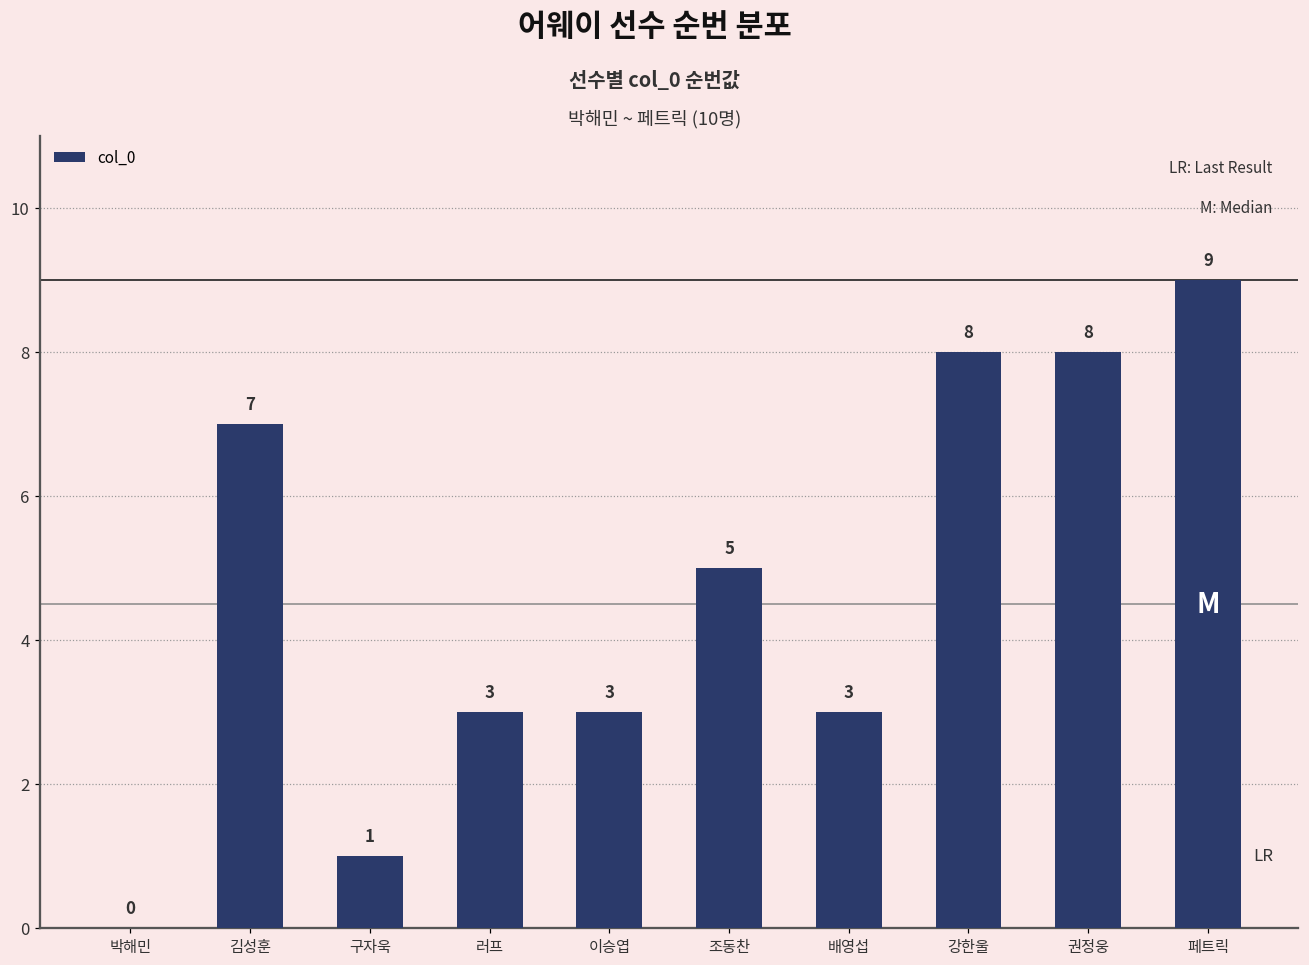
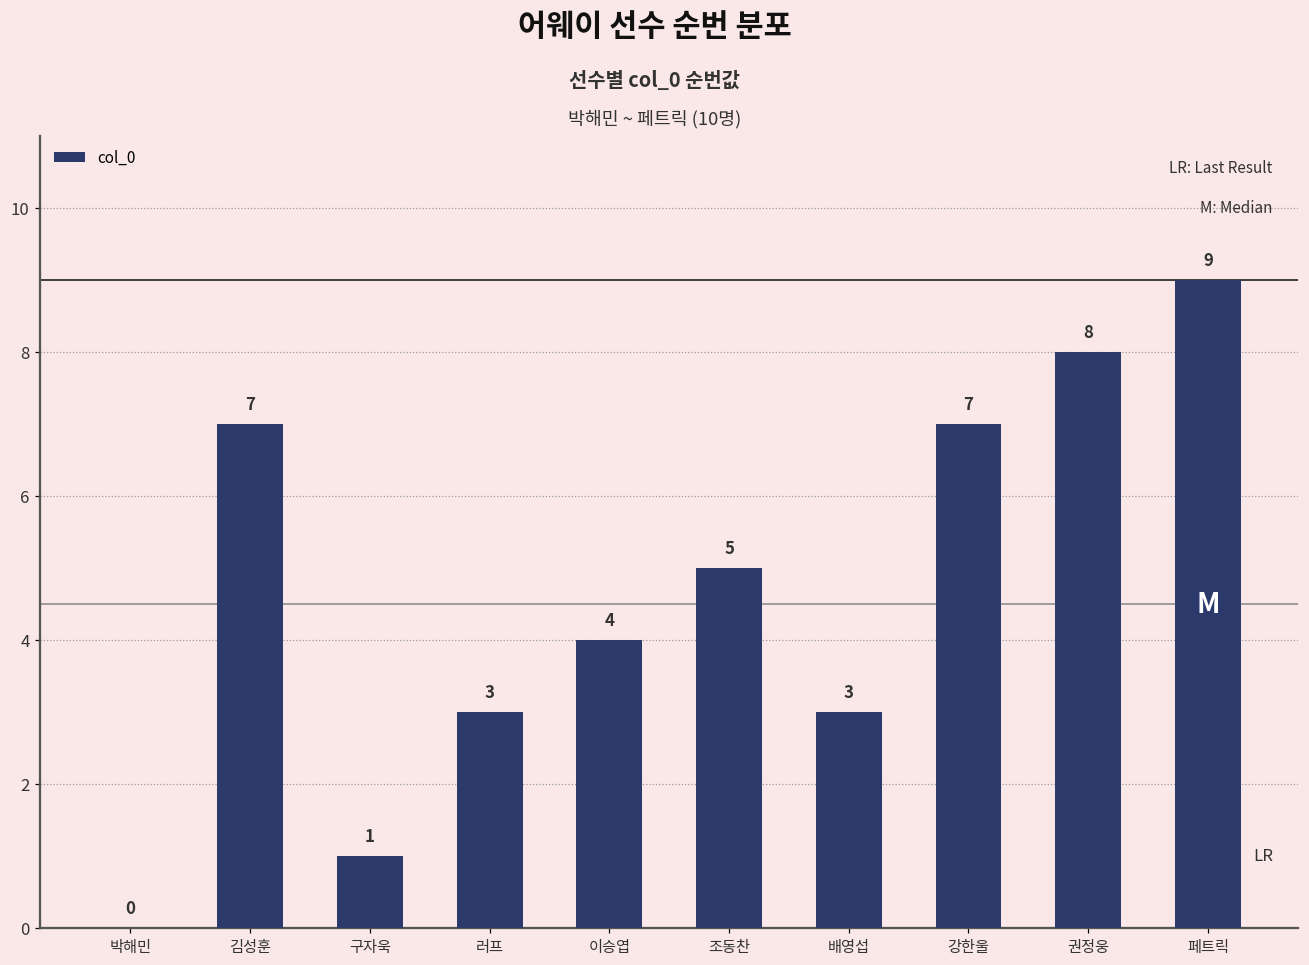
이승엽: 3 -> 4
강한울: 8 -> 7
